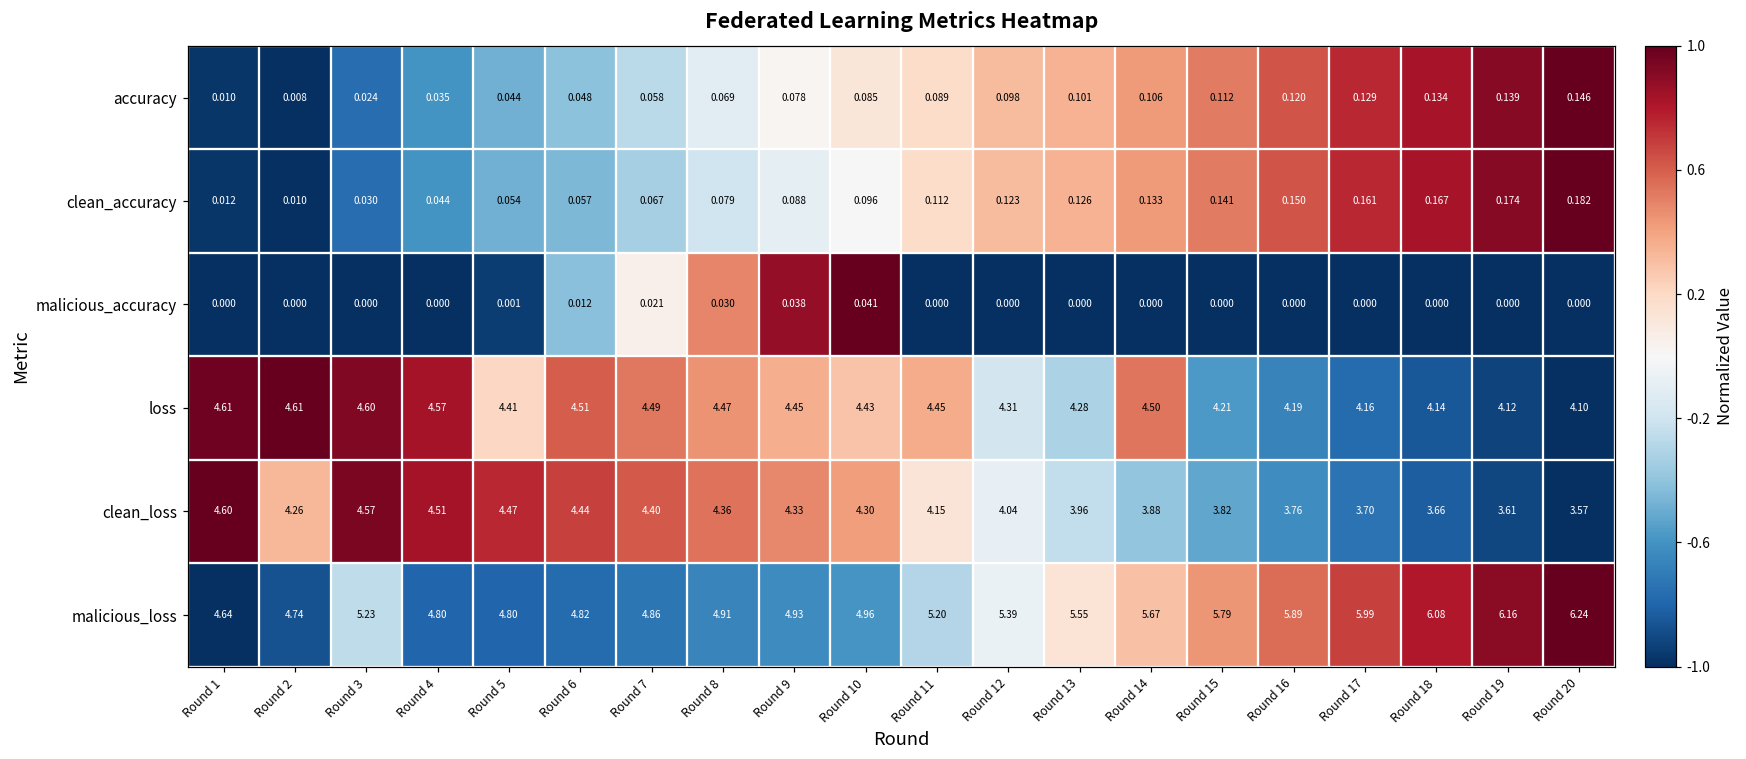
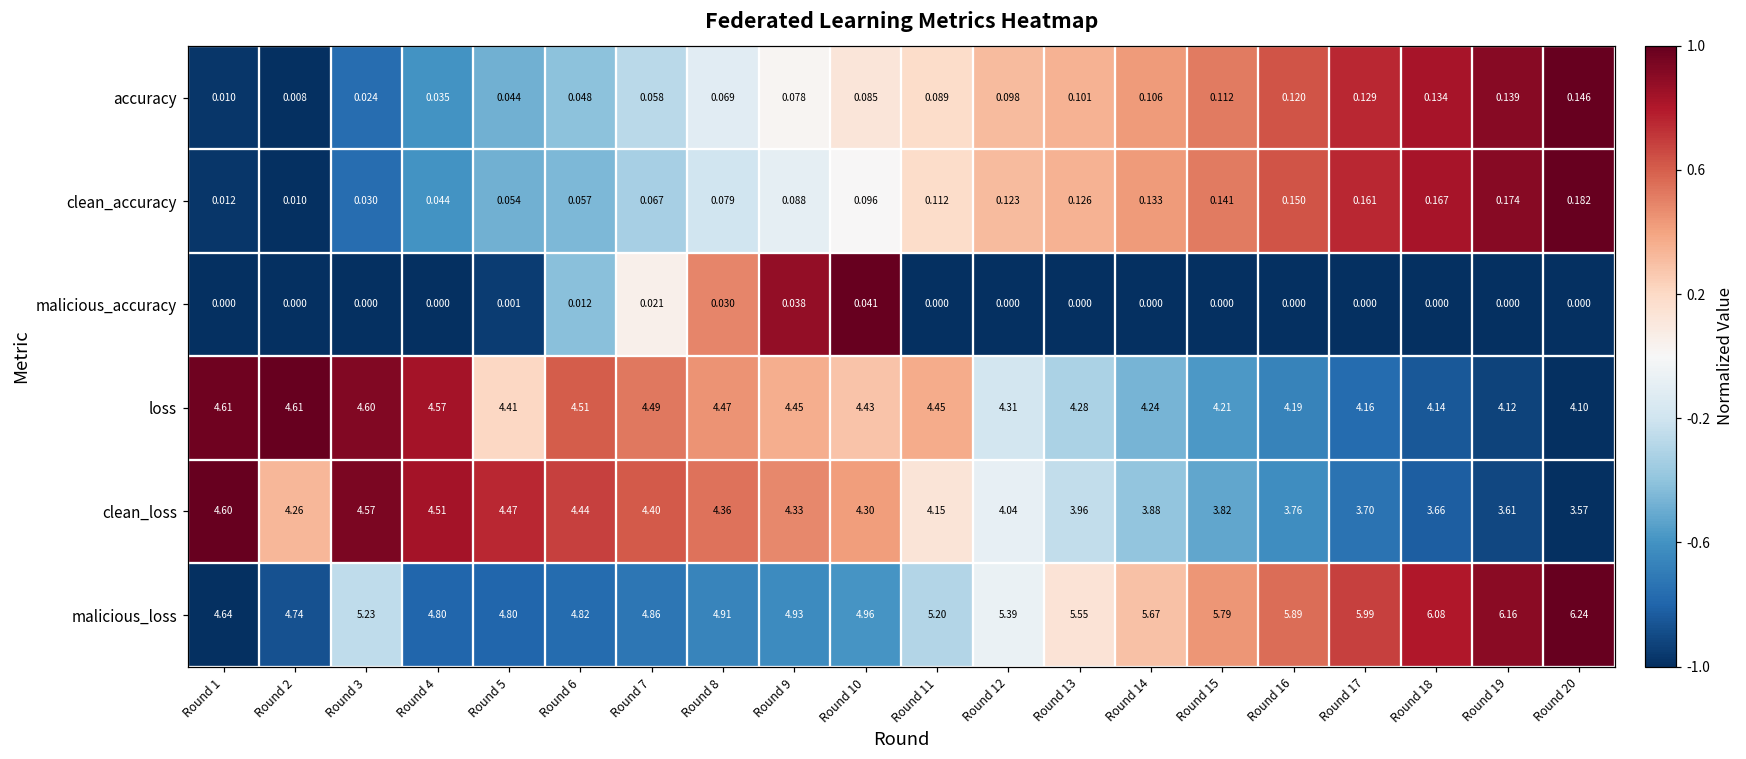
loss, Round 14: 4.50 -> 4.24
